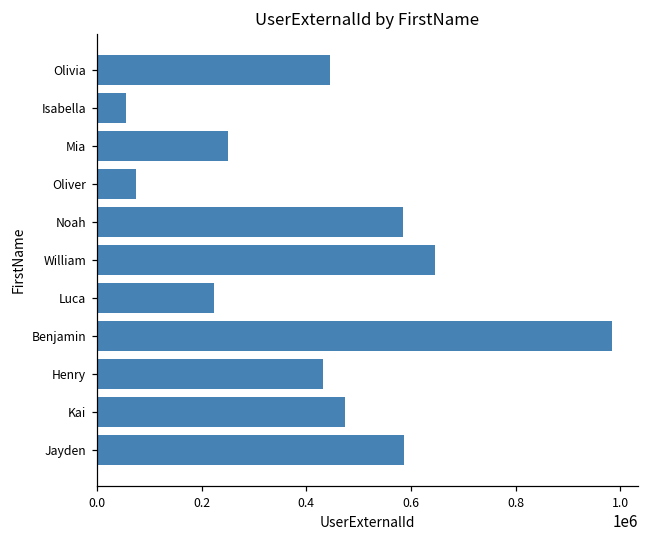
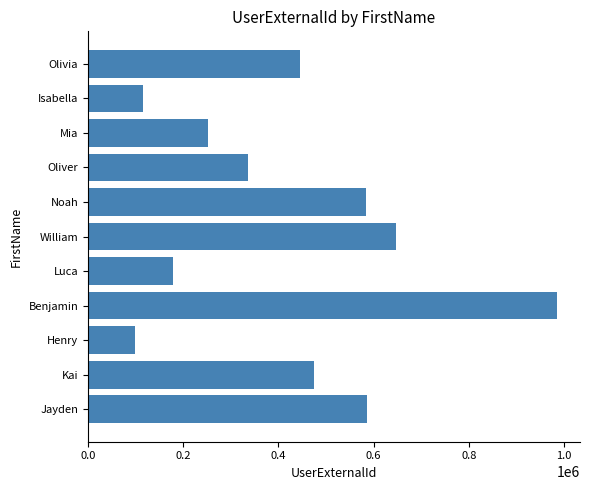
Isabella: 60000 -> 110000
Oliver: 70000 -> 340000
Luca: 220000 -> 180000
Henry: 430000 -> 100000
